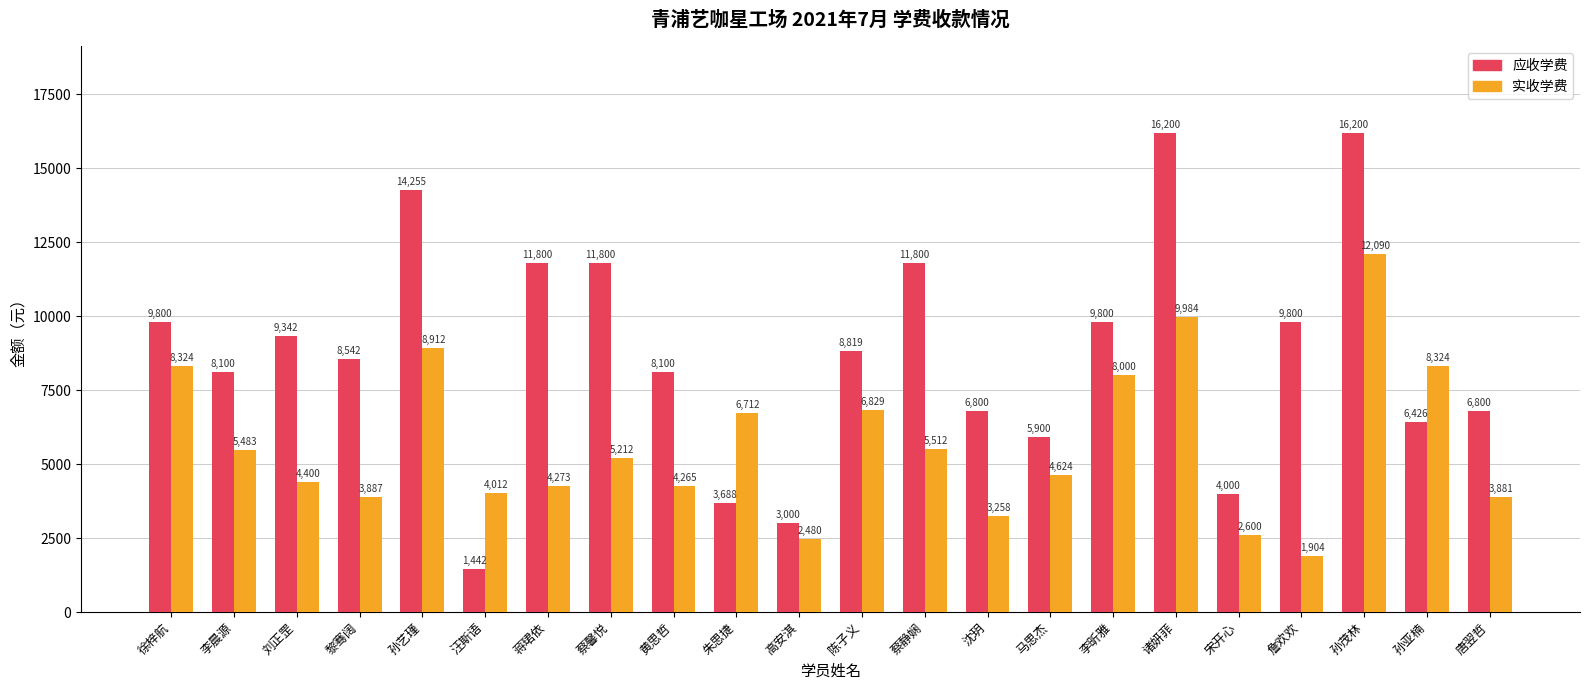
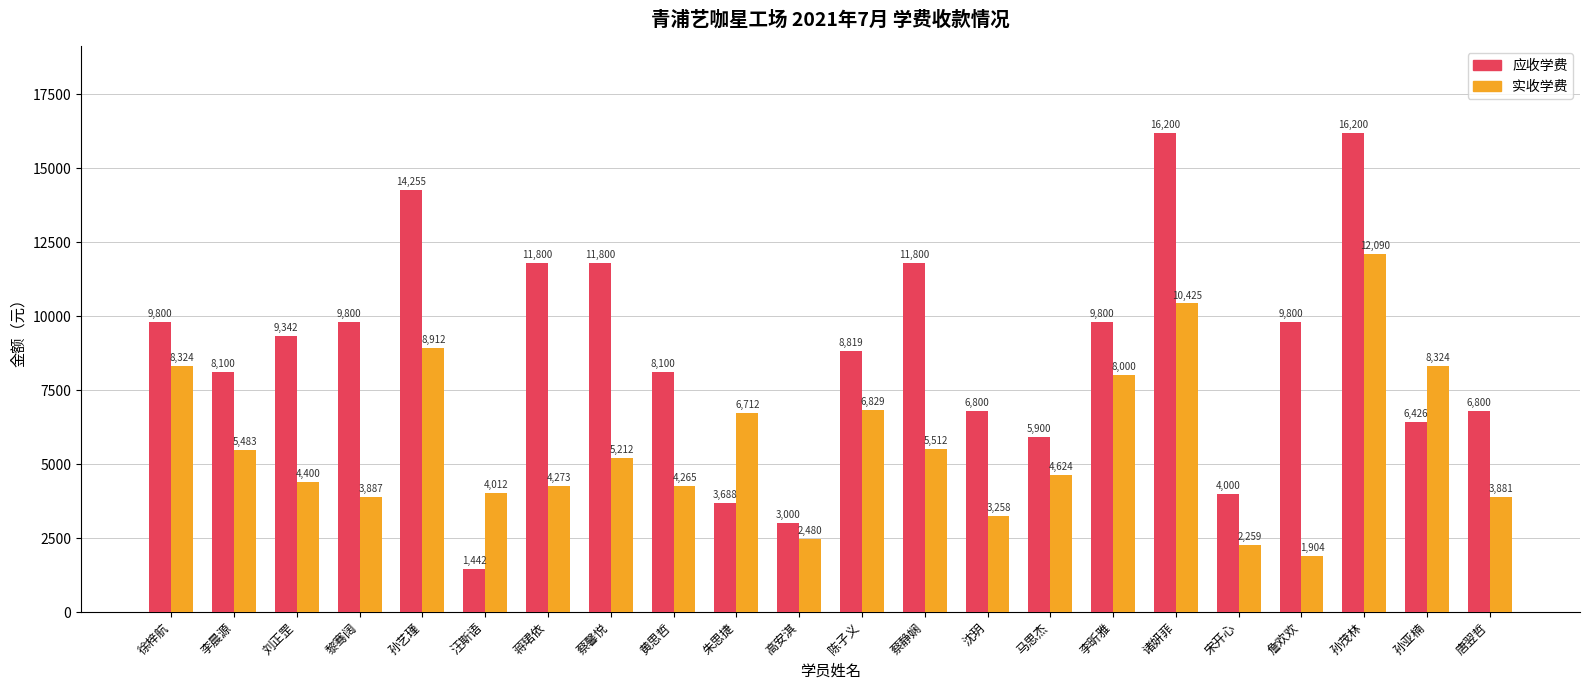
应收学费, 黎骞阔: 8,542 -> 9,800
实收学费, 诸妍菲: 9,984 -> 10,425
实收学费, 宋开心: 2,600 -> 2,259
